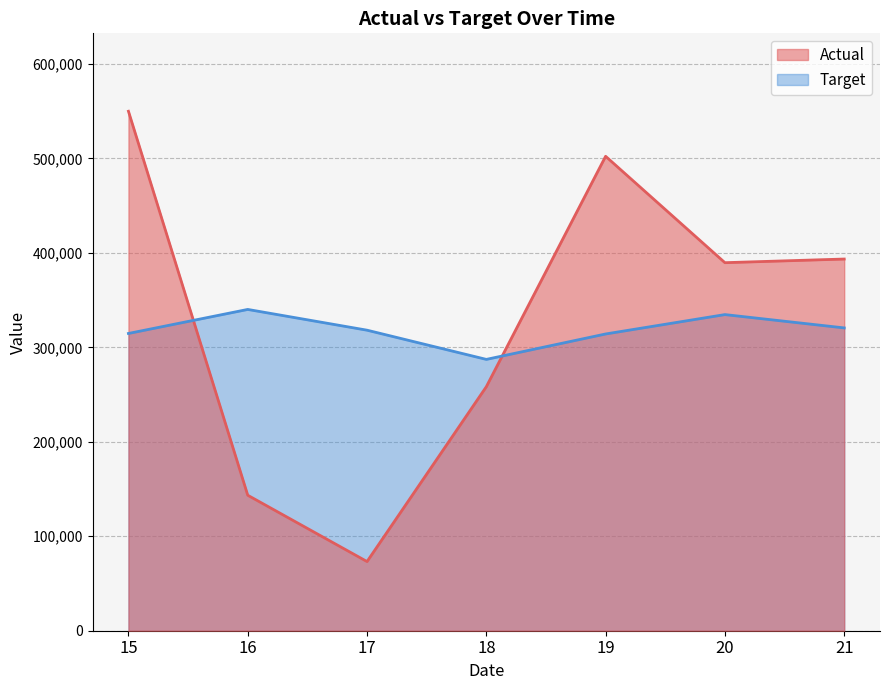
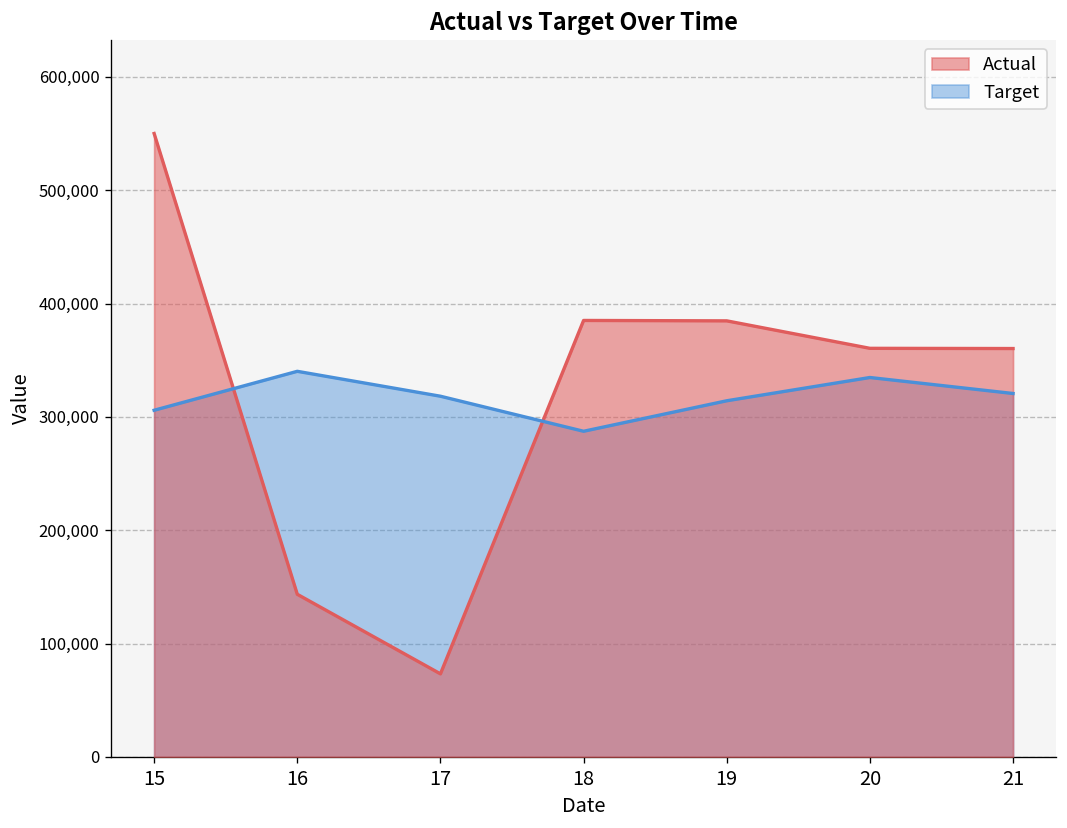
Target, 15: 315,000 -> 306,000
Actual, 18: 260,000 -> 390,000
Actual, 19: 500,000 -> 380,000
Actual, 20: 390,000 -> 360,000
Actual, 21: 390,000 -> 360,000
